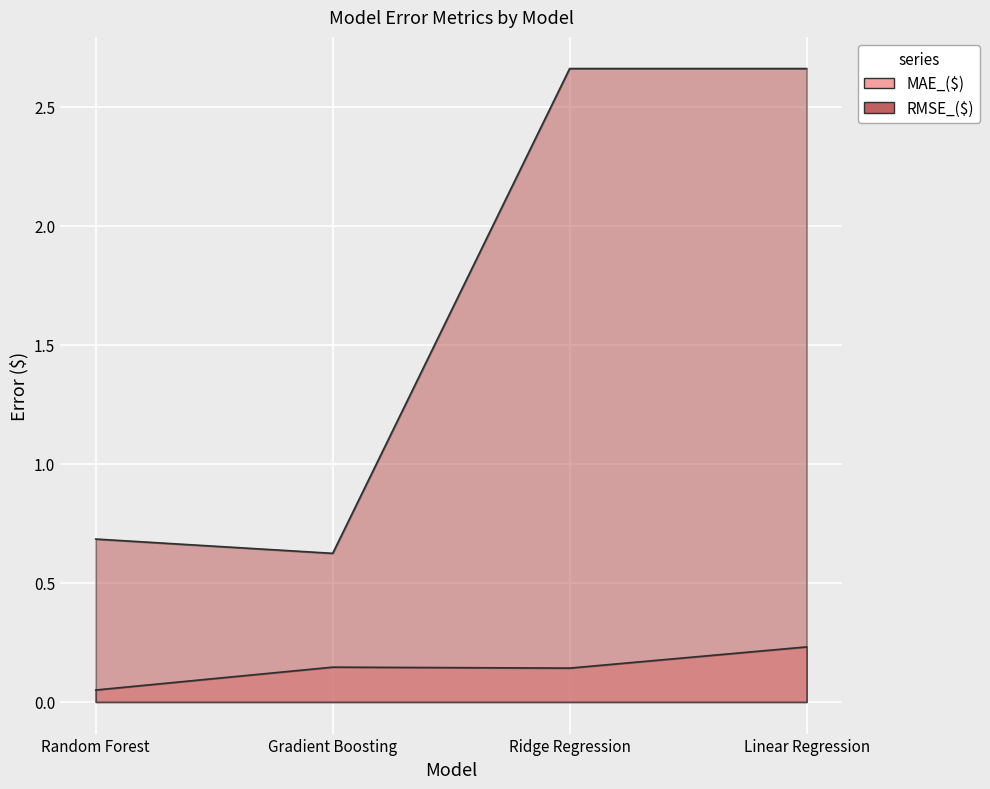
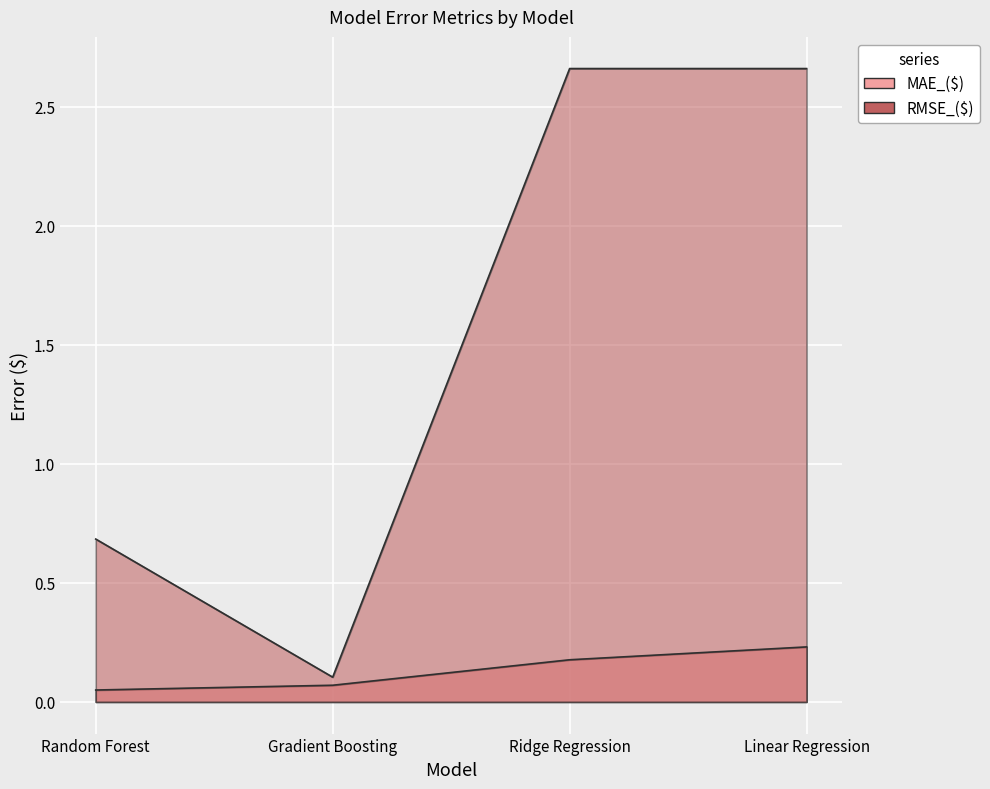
MAE_($), Gradient Boosting: 0.15 -> 0.07
RMSE_($), Gradient Boosting: 0.62 -> 0.10
MAE_($), Ridge Regression: 0.14 -> 0.18
